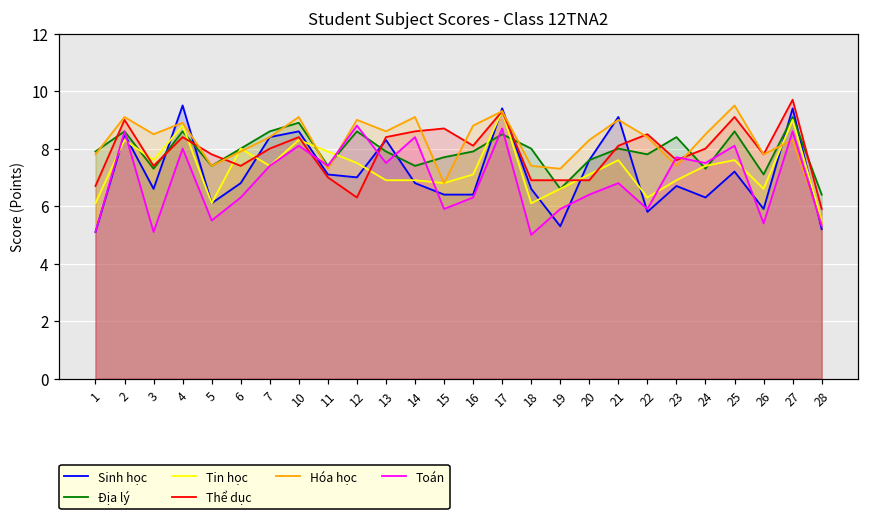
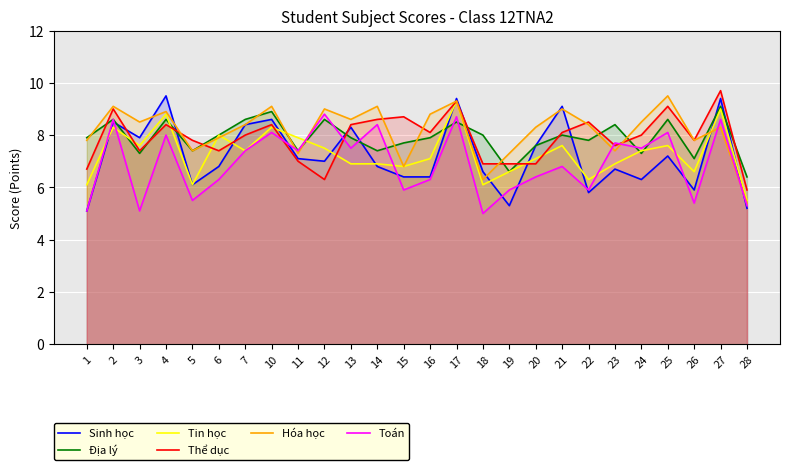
Sinh học, 3: 6.6 -> 7.9
Hóa học, 18: 7.4 -> 6.3
